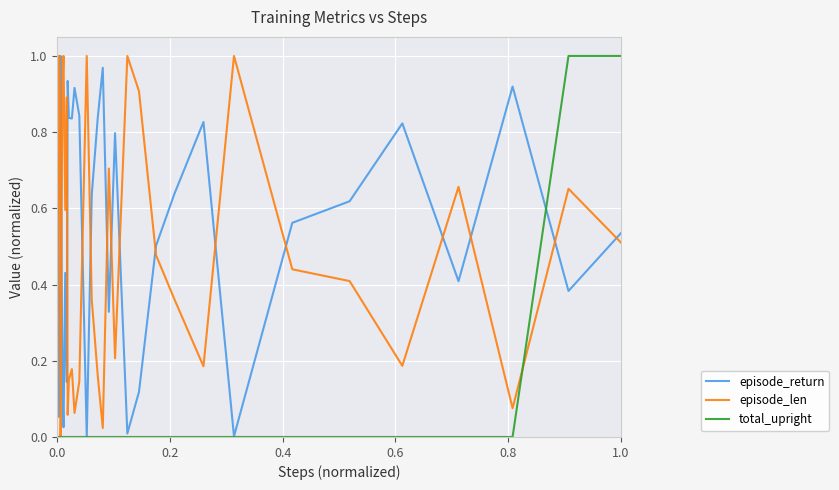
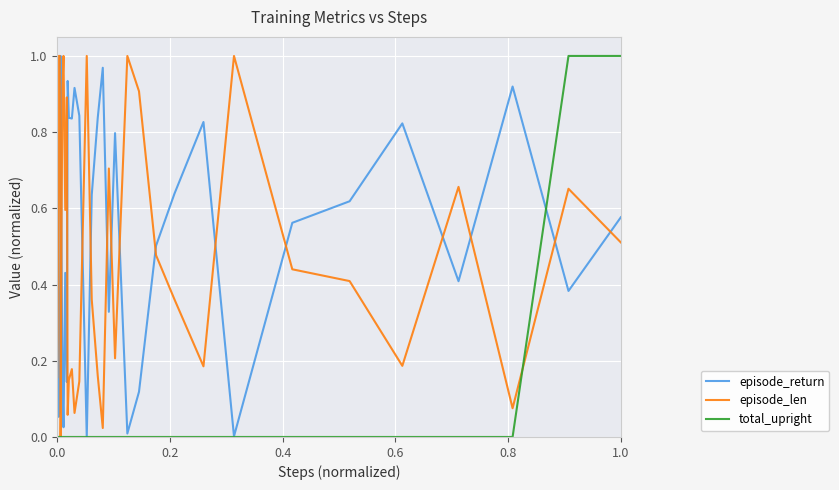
episode_return, 1.0: 0.53 -> 0.58
